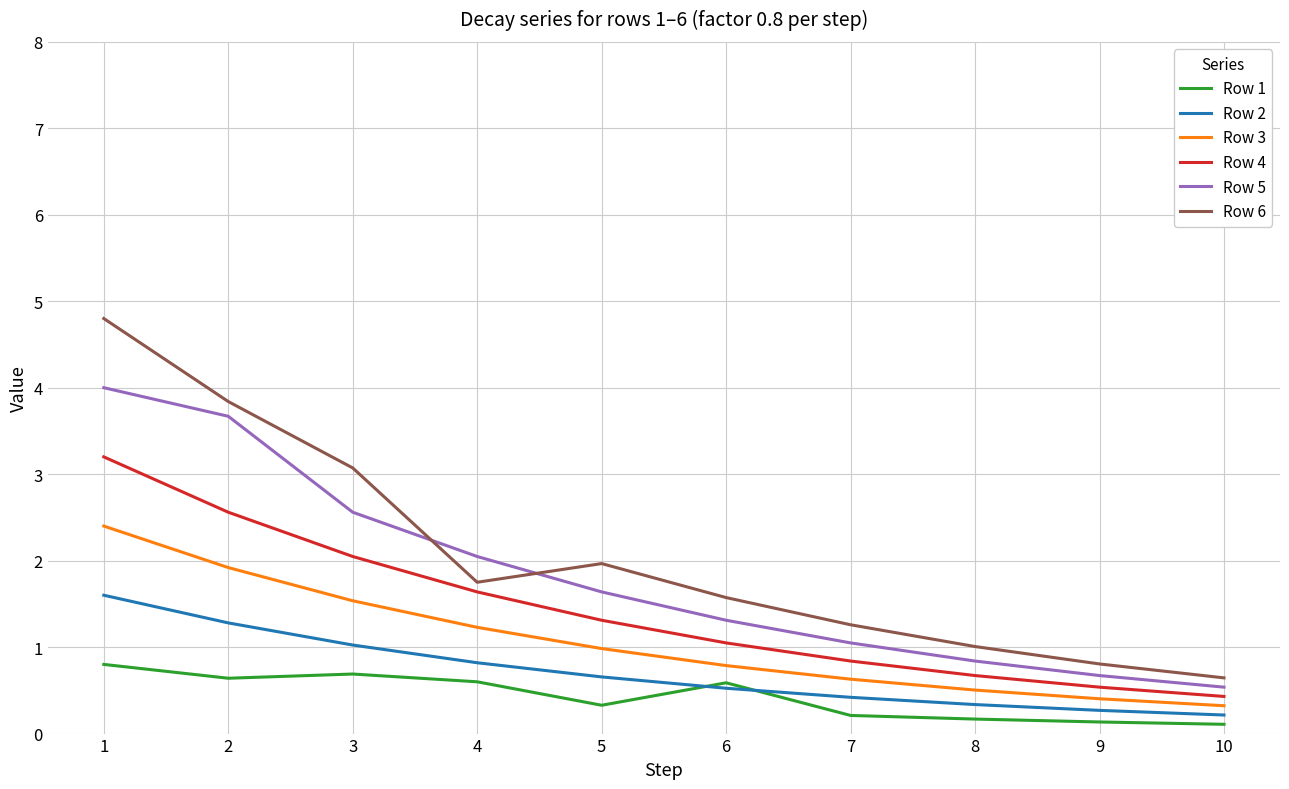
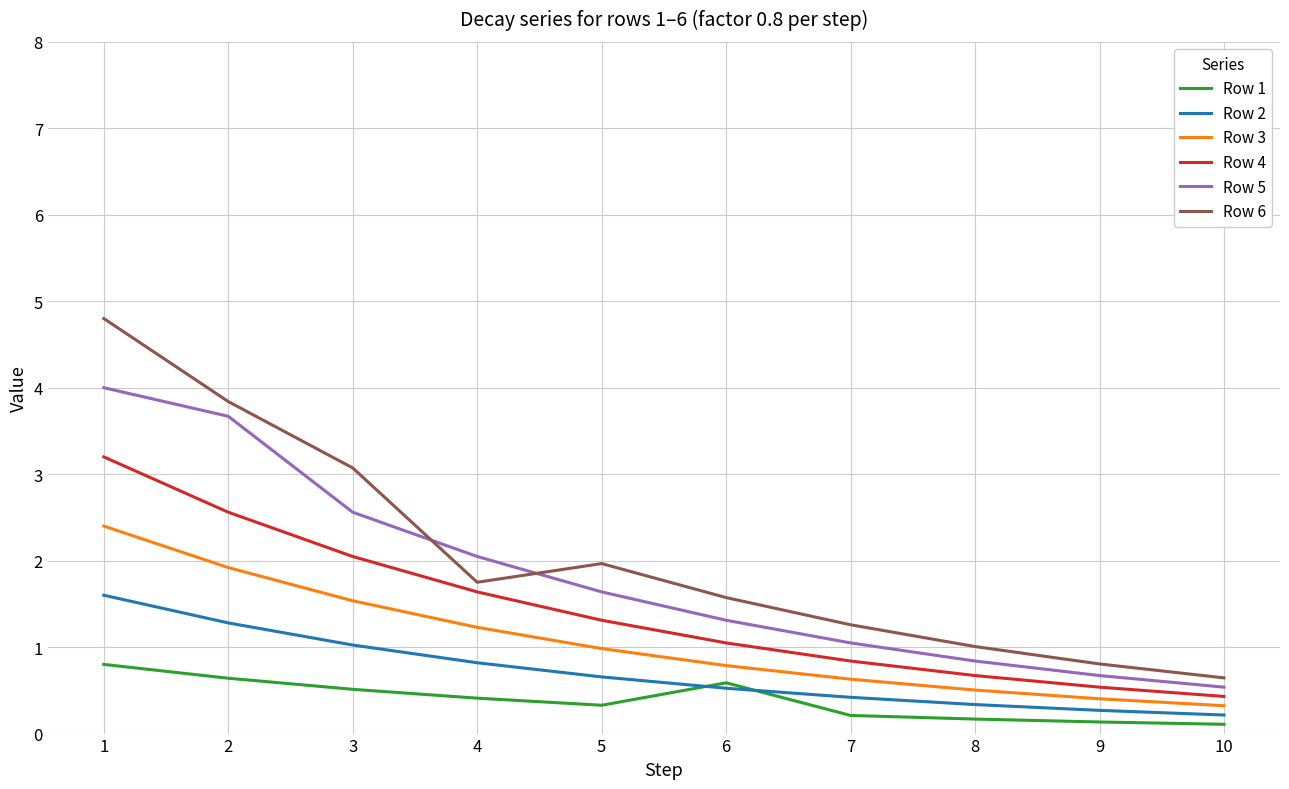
Row 1, 3: 0.7 -> 0.5
Row 1, 4: 0.6 -> 0.4
